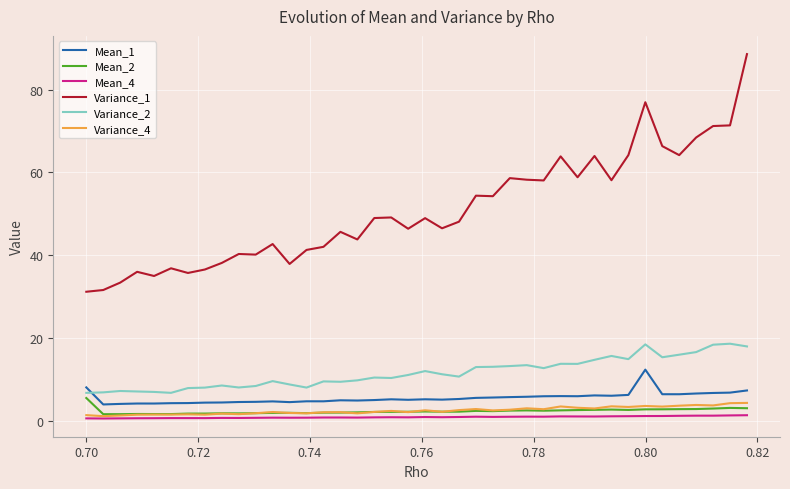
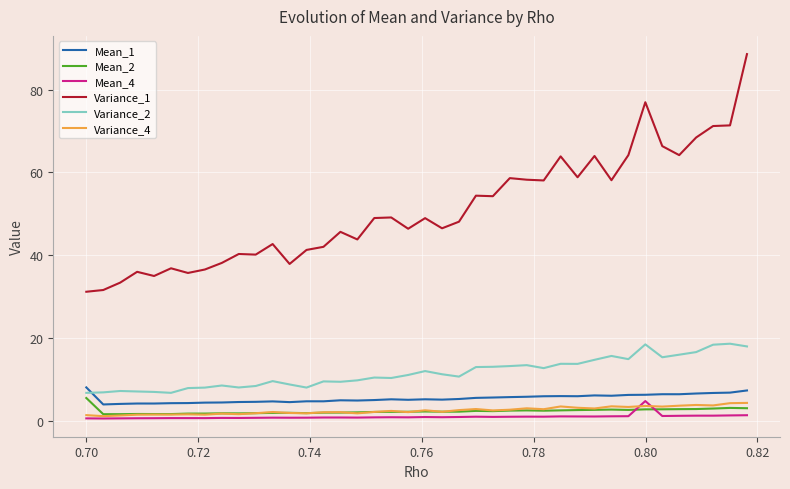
Mean_1, 0.80: 12 -> 6
Mean_4, 0.80: 1 -> 5
